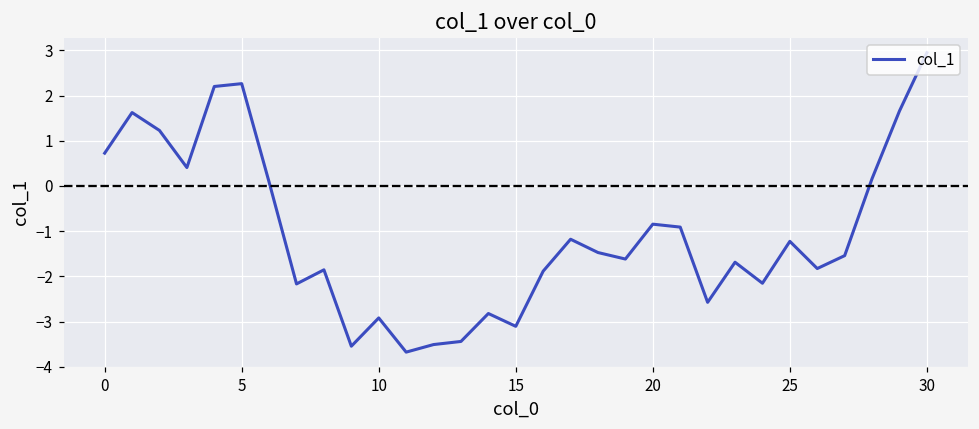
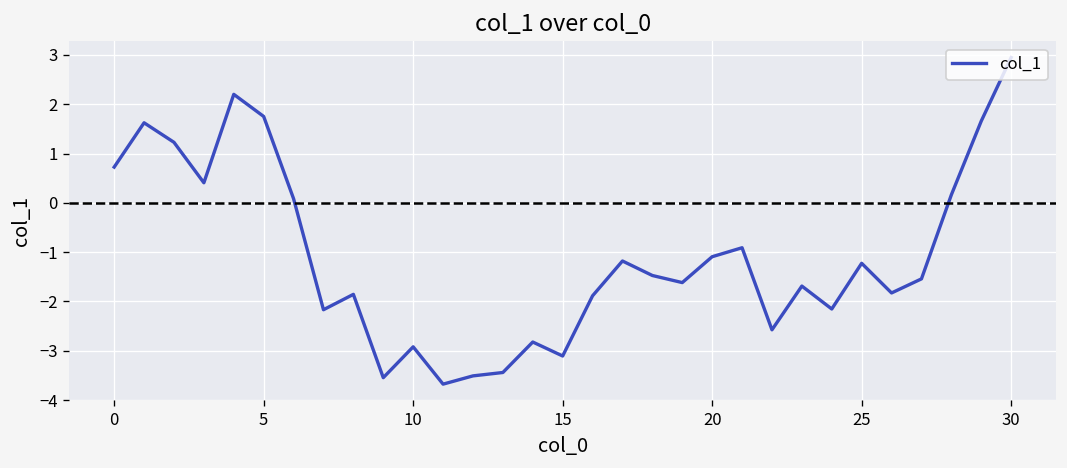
5: 2.3 -> 1.8
20: -0.8 -> -1.1
